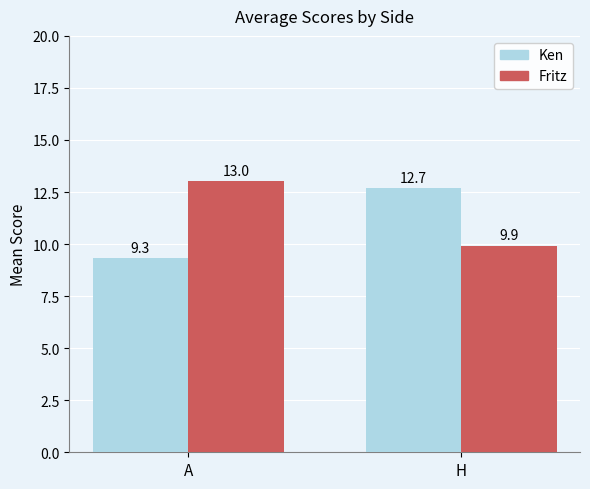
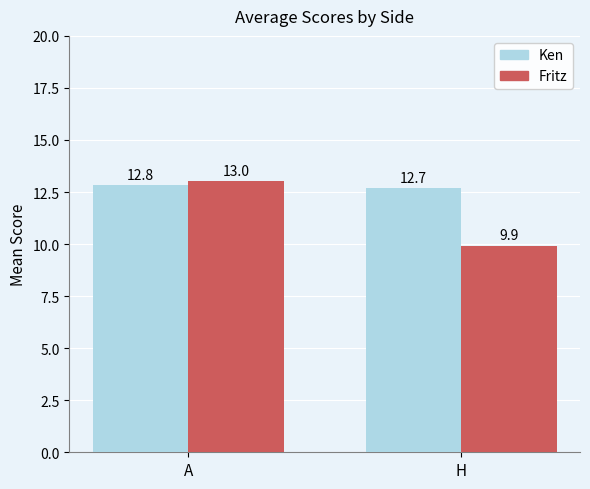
Ken, A: 9.3 -> 12.8
